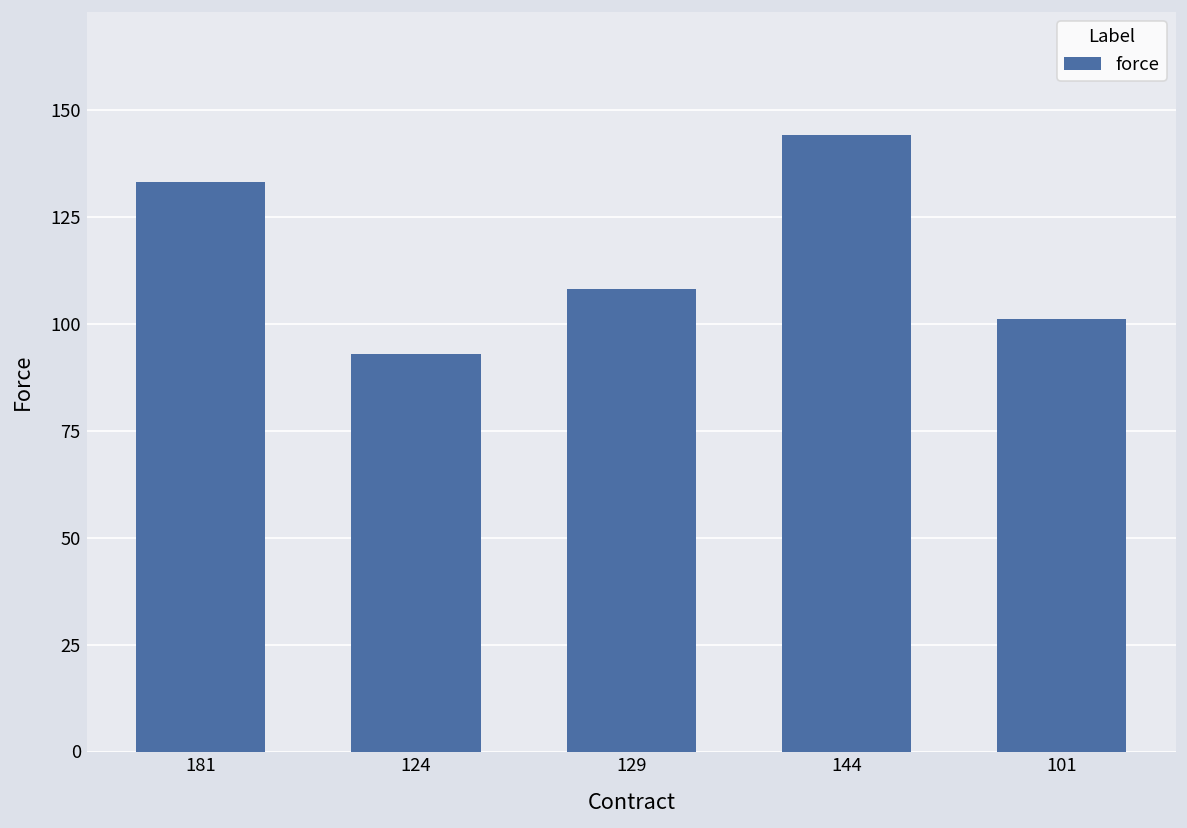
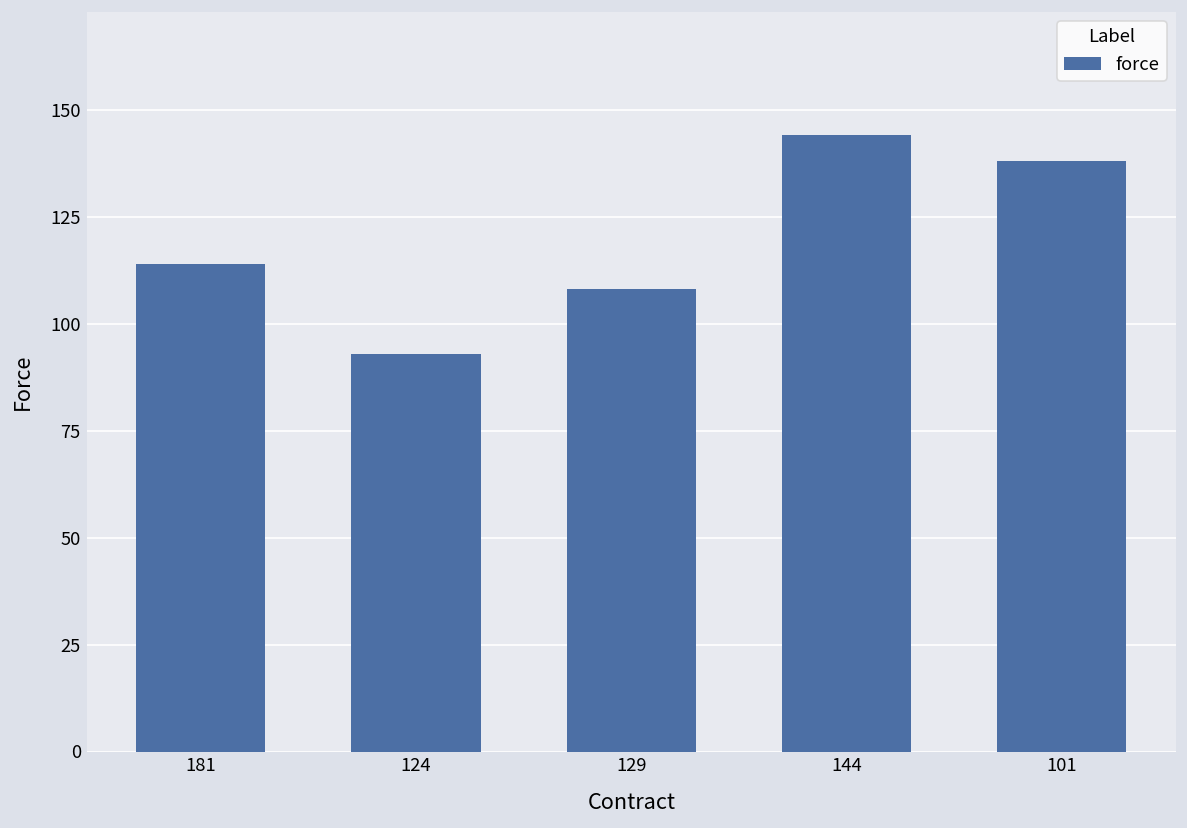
181: 133 -> 114
101: 101 -> 138
